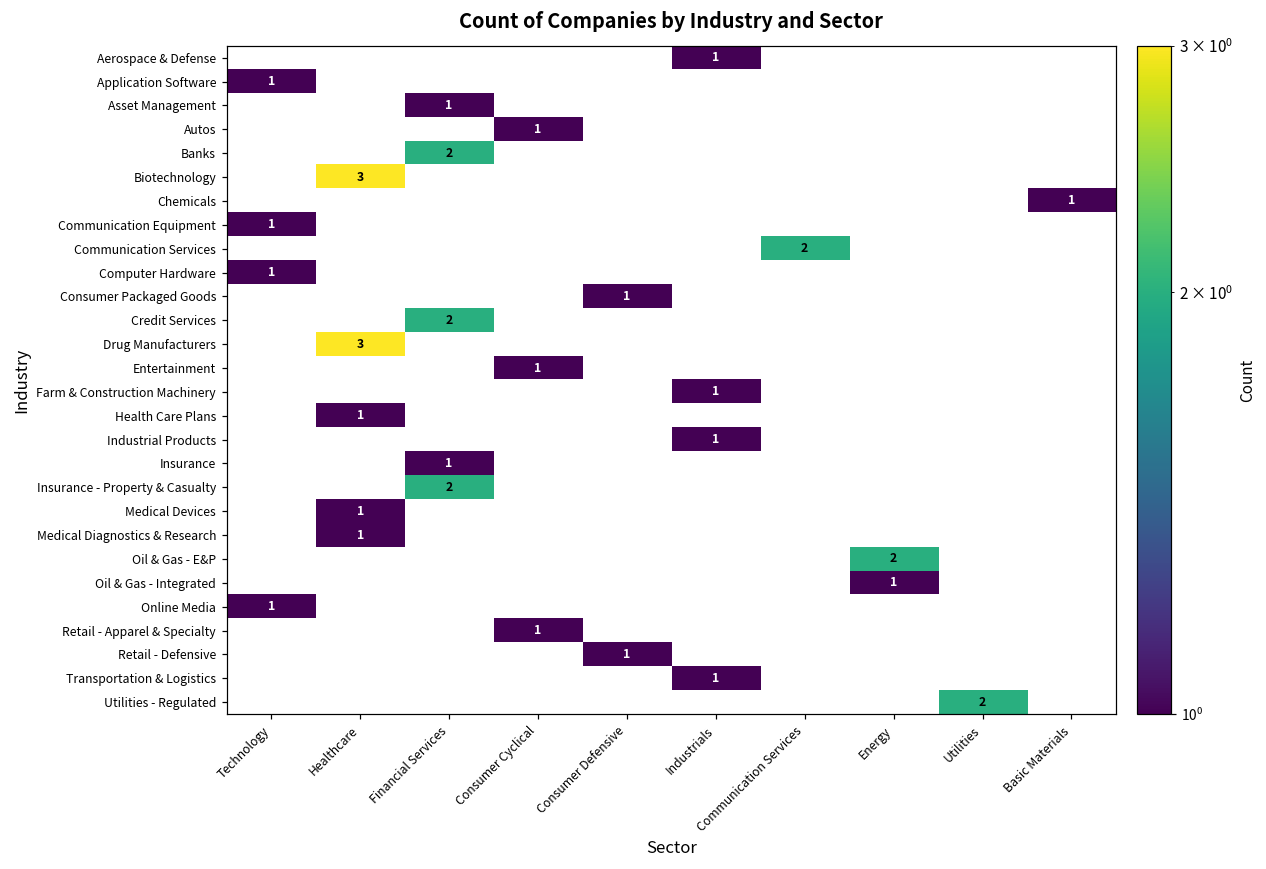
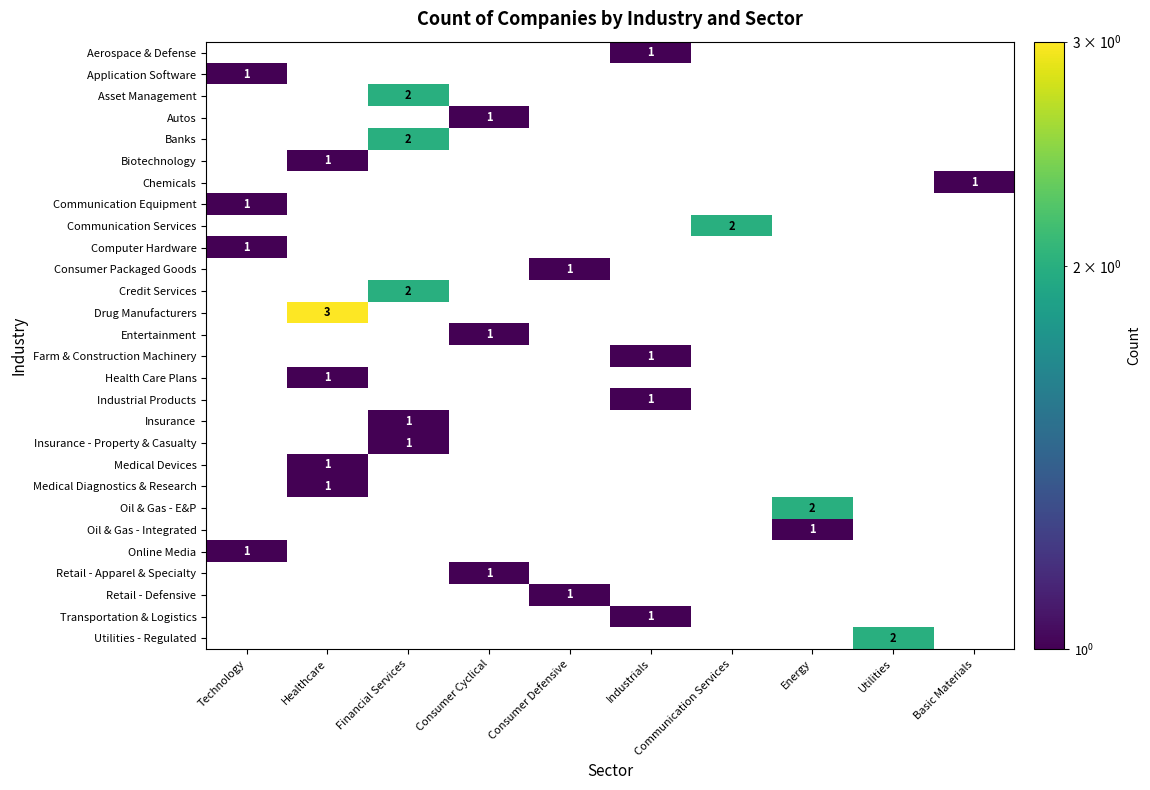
Asset Management, Financial Services: 1 -> 2
Biotechnology, Healthcare: 3 -> 1
Insurance - Property & Casualty, Financial Services: 2 -> 1
